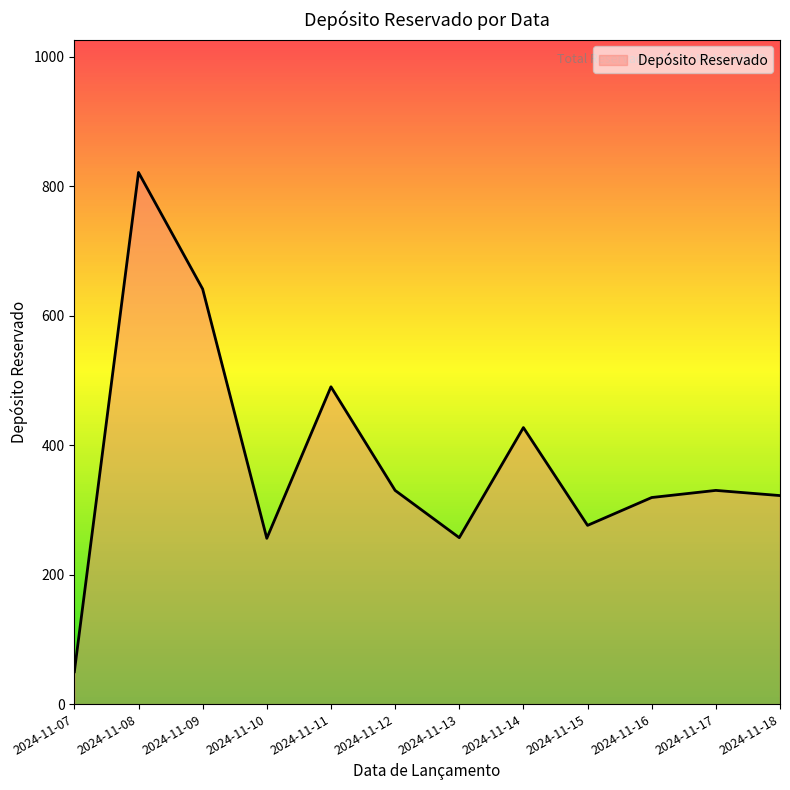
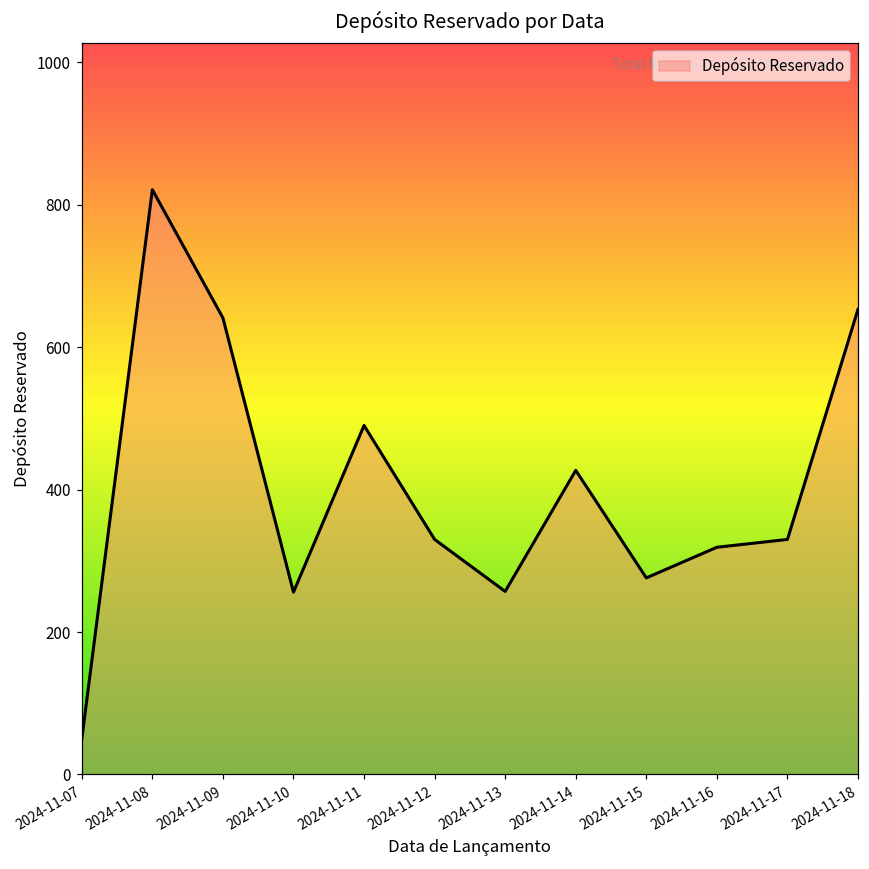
2024-11-18: 320 -> 650
